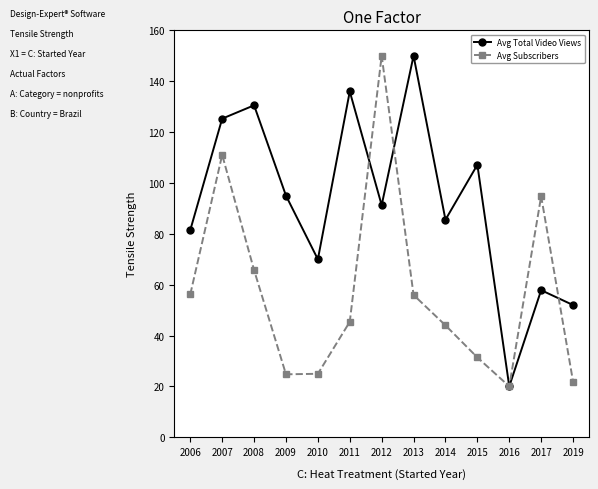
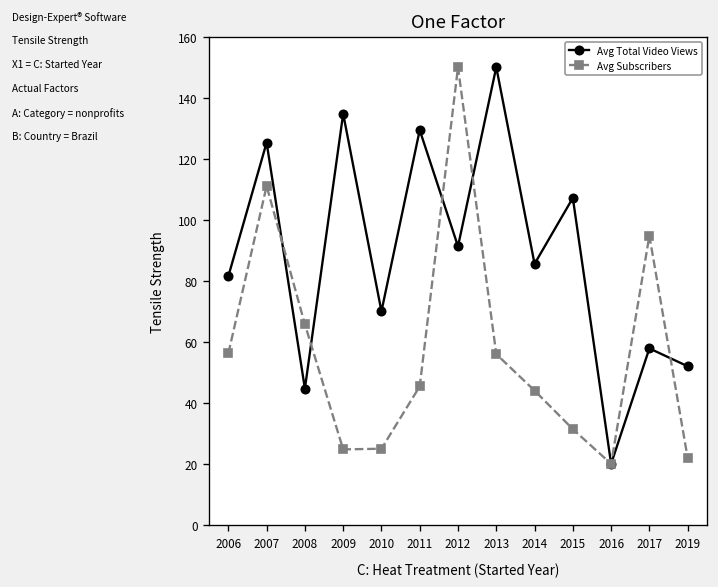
Avg Total Video Views, 2008: 131 -> 45
Avg Total Video Views, 2009: 95 -> 135
Avg Total Video Views, 2011: 136 -> 129
